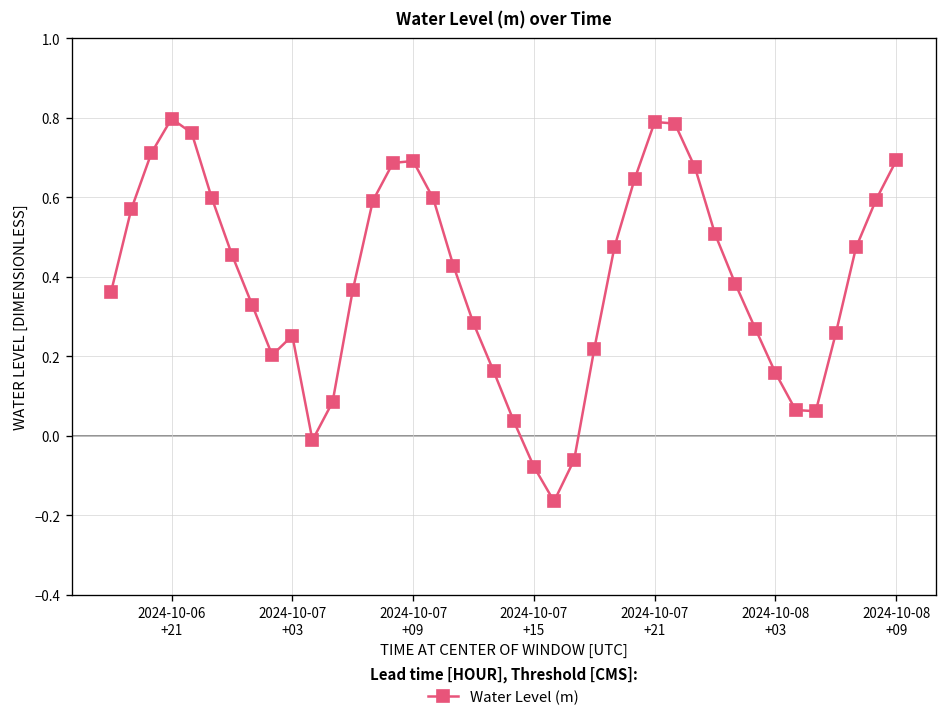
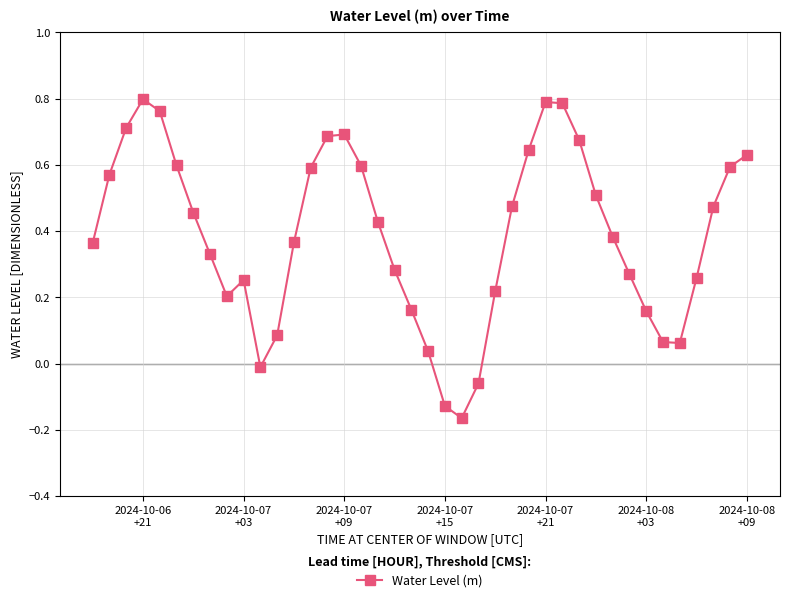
2024-10-07 +15: -0.08 -> -0.13
2024-10-08 +09: 0.69 -> 0.63
